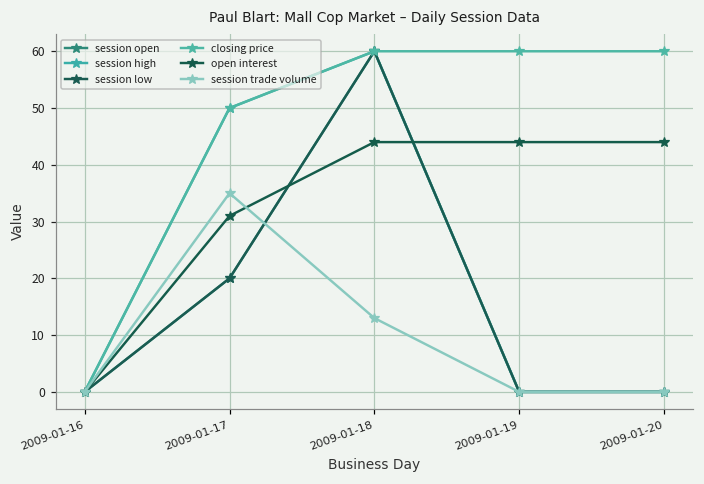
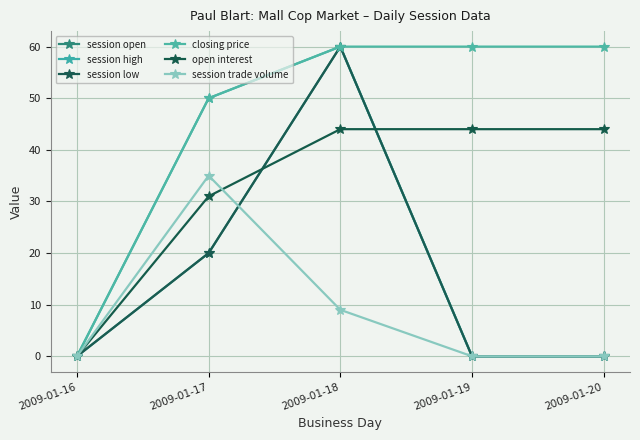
session trade volume, 2009-01-18: 13 -> 9
